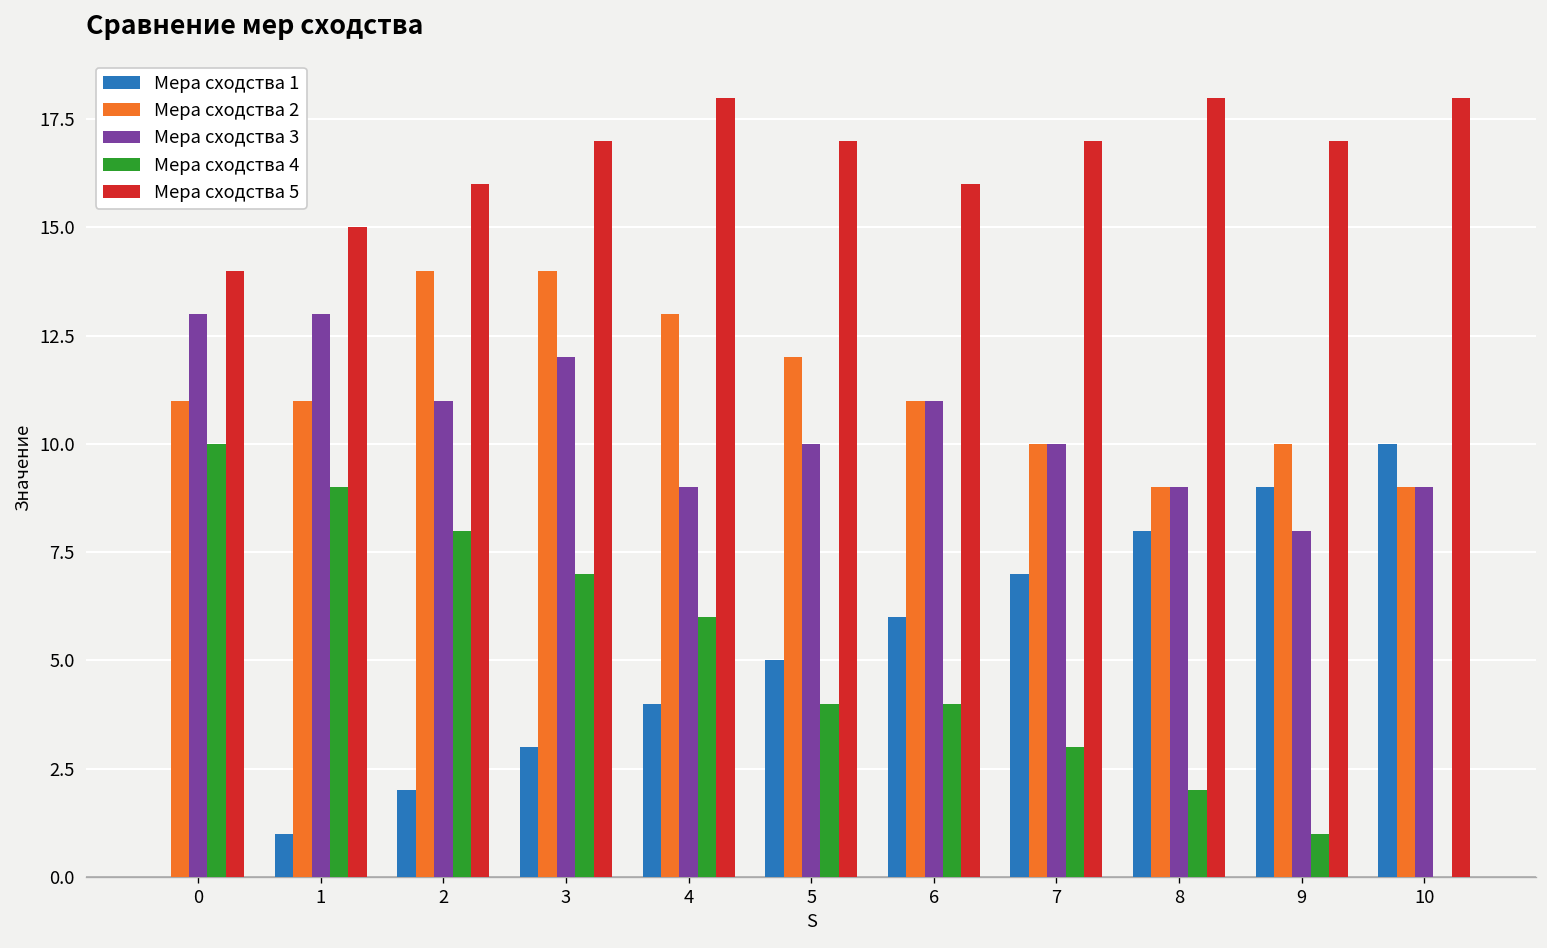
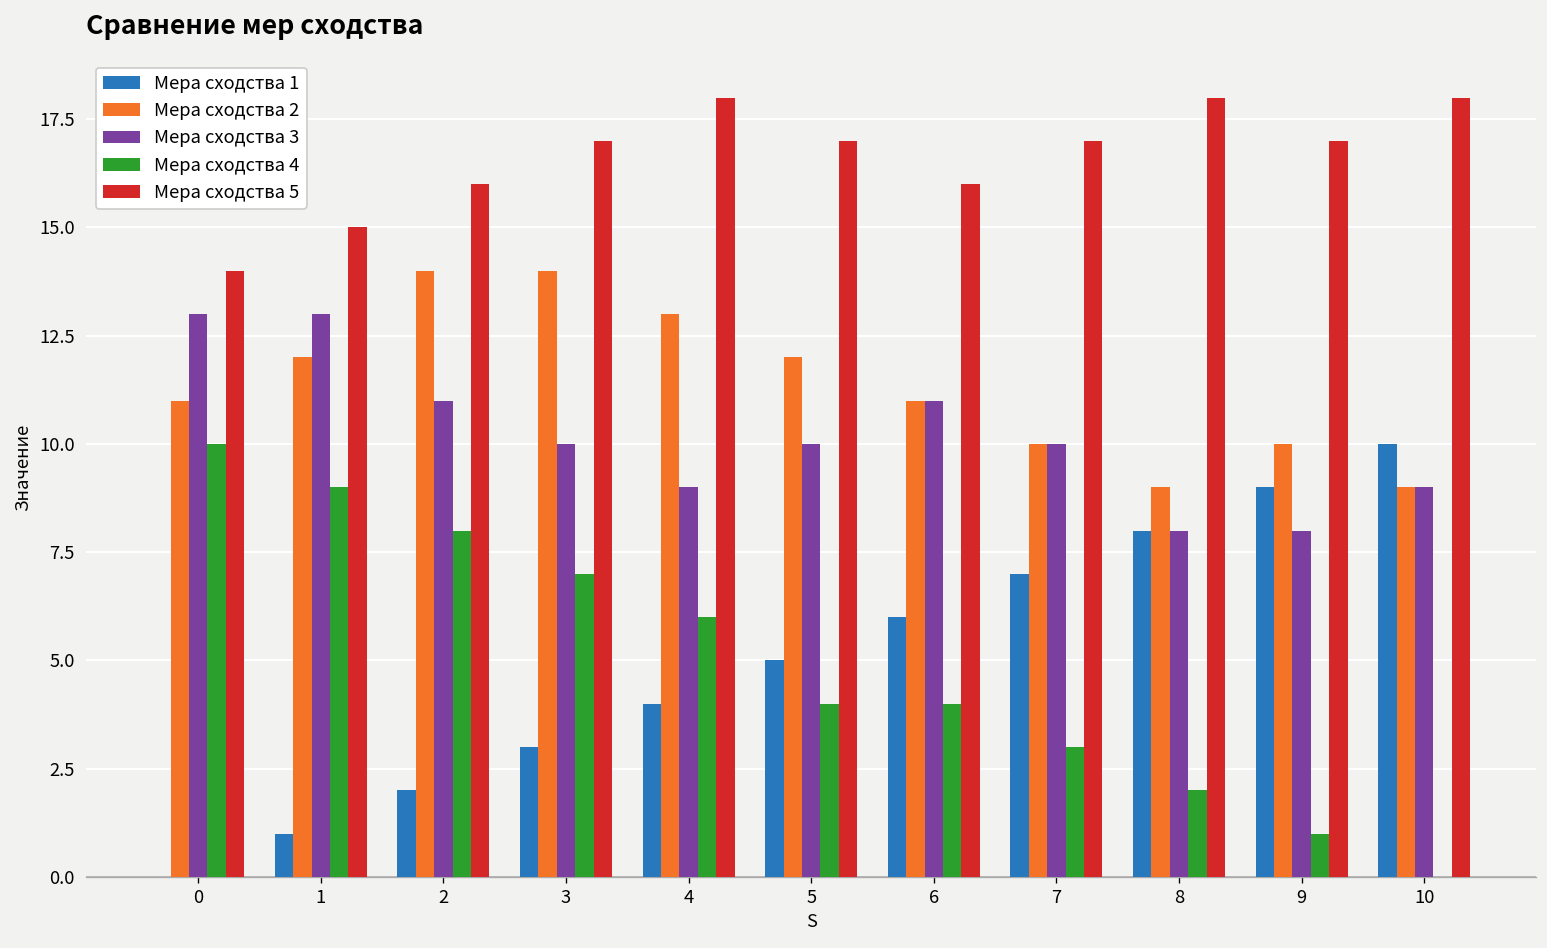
Мера сходства 2, 1: 11 -> 12
Мера сходства 3, 3: 12 -> 10
Мера сходства 3, 8: 9 -> 8
